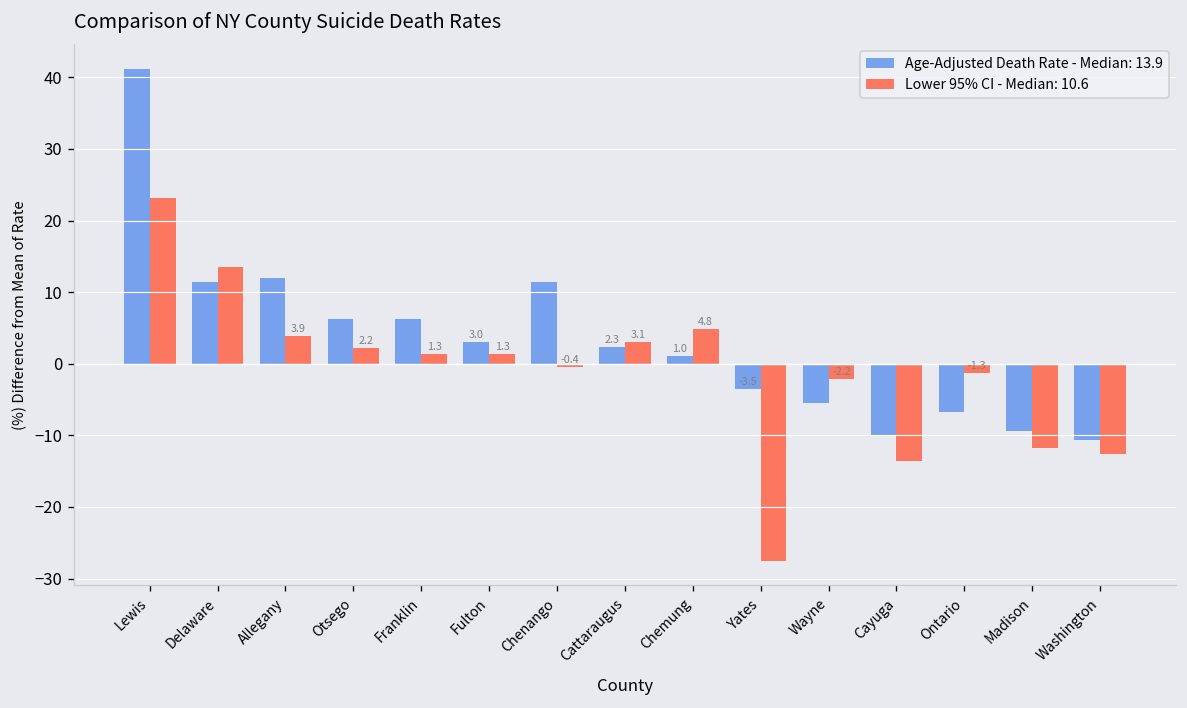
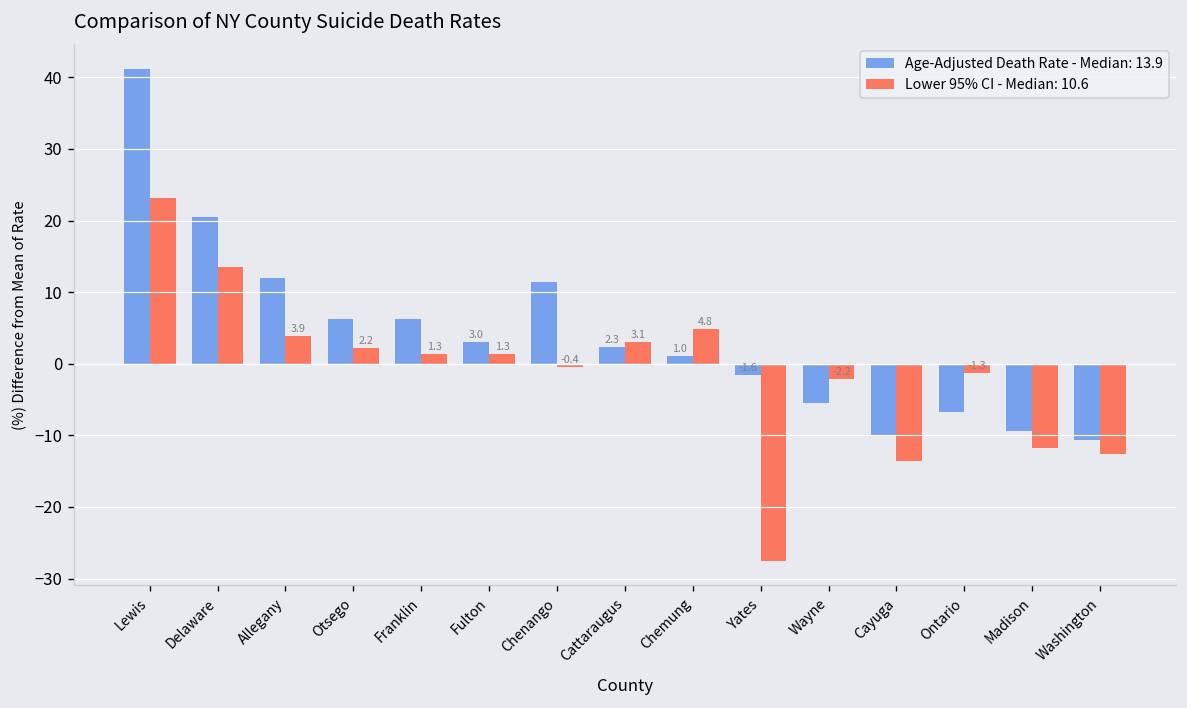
Age-Adjusted Death Rate - Median: 13.9, Delaware: 11 -> 20
Age-Adjusted Death Rate - Median: 13.9, Yates: -3.5 -> -1.6
